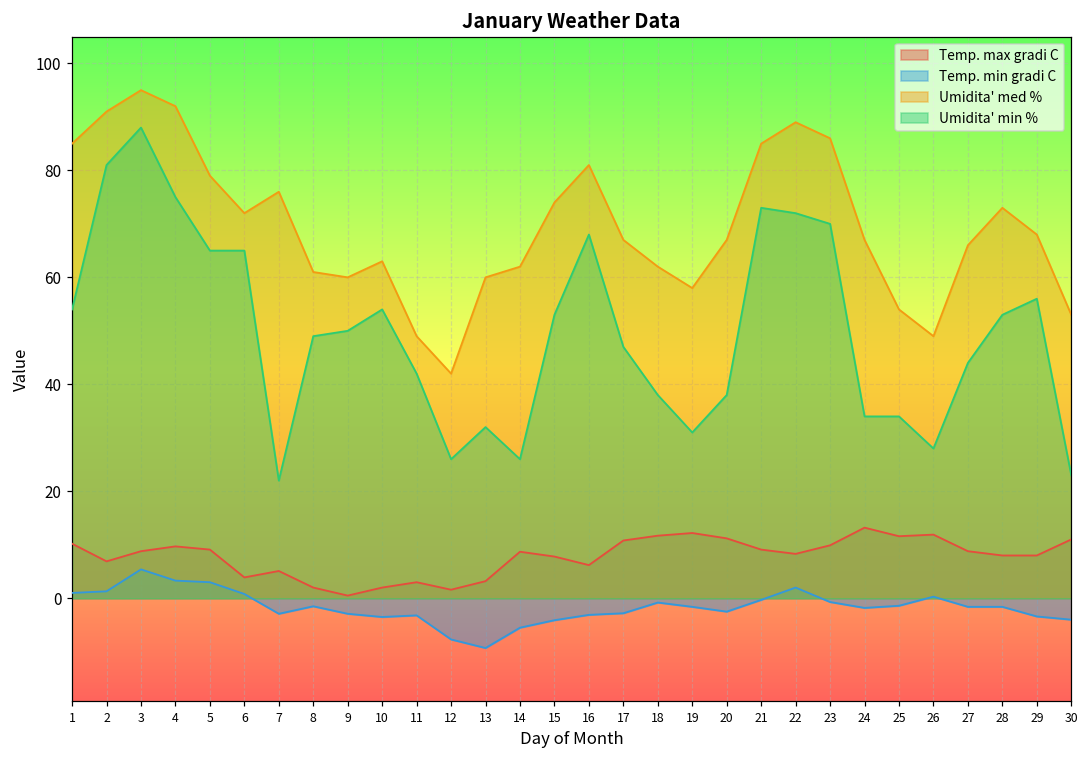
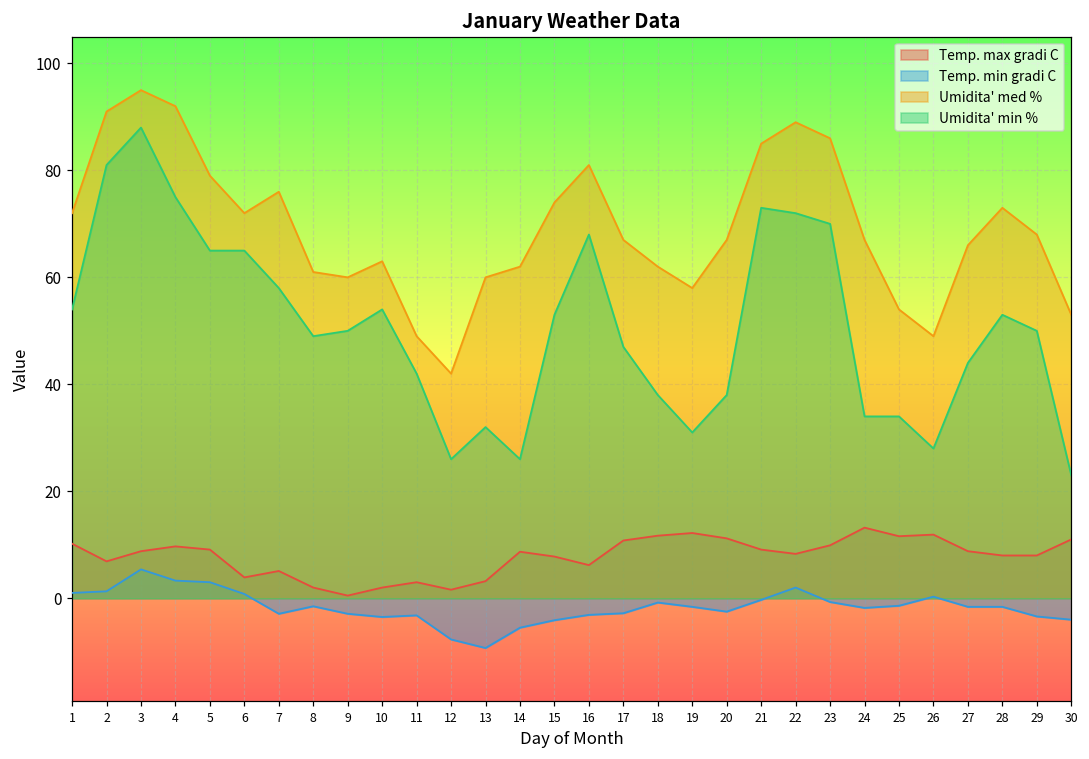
Umidita' med %, 1: 85 -> 72
Umidita' min %, 7: 22 -> 58
Umidita' min %, 29: 56 -> 50
